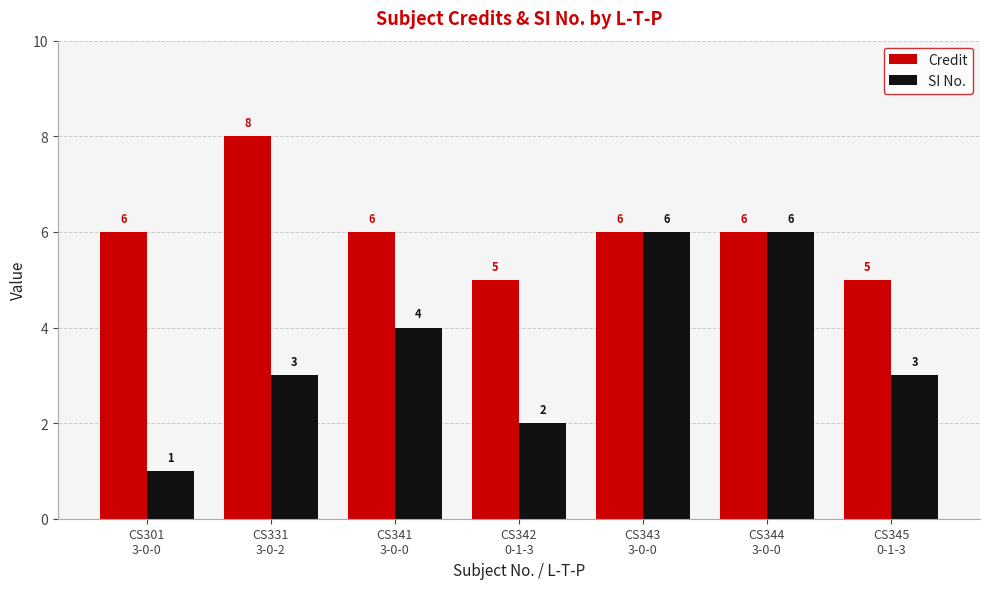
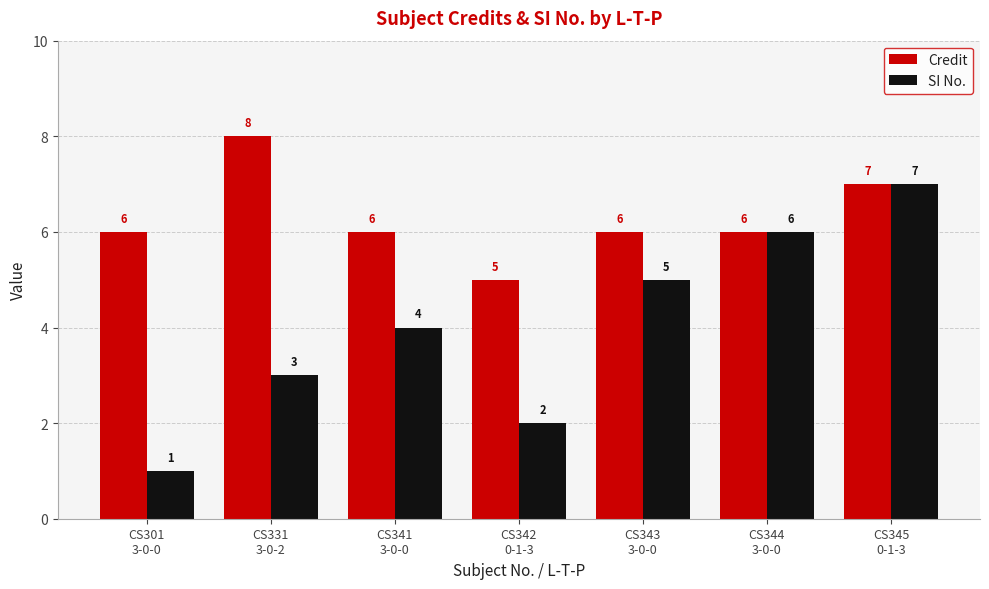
SI No., CS343 3-0-0: 6 -> 5
Credit, CS345 0-1-3: 5 -> 7
SI No., CS345 0-1-3: 3 -> 7
